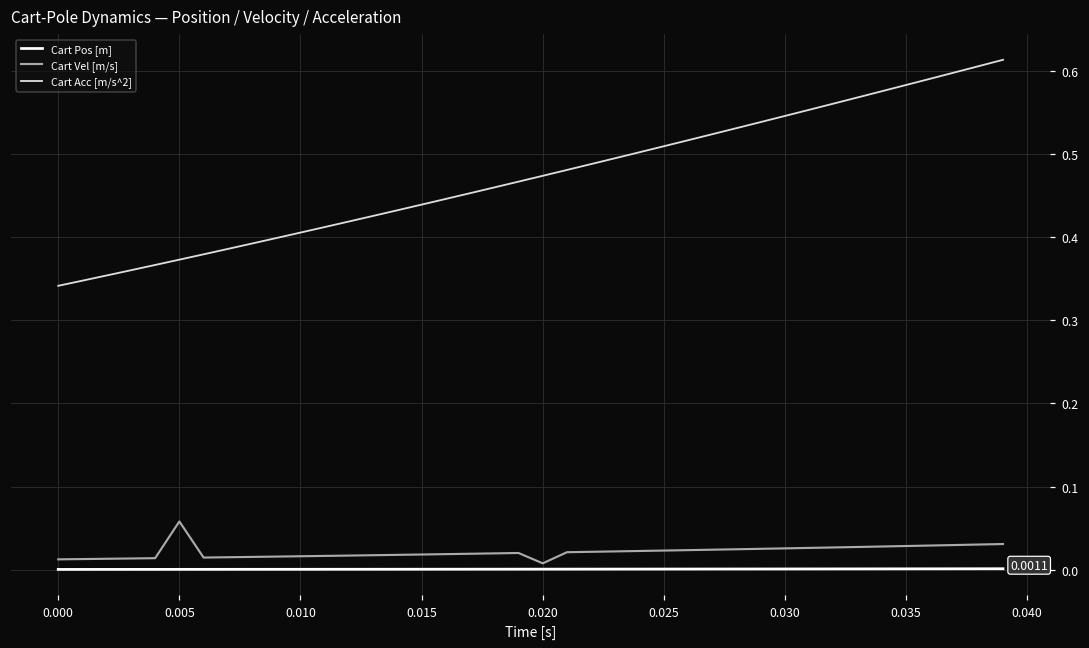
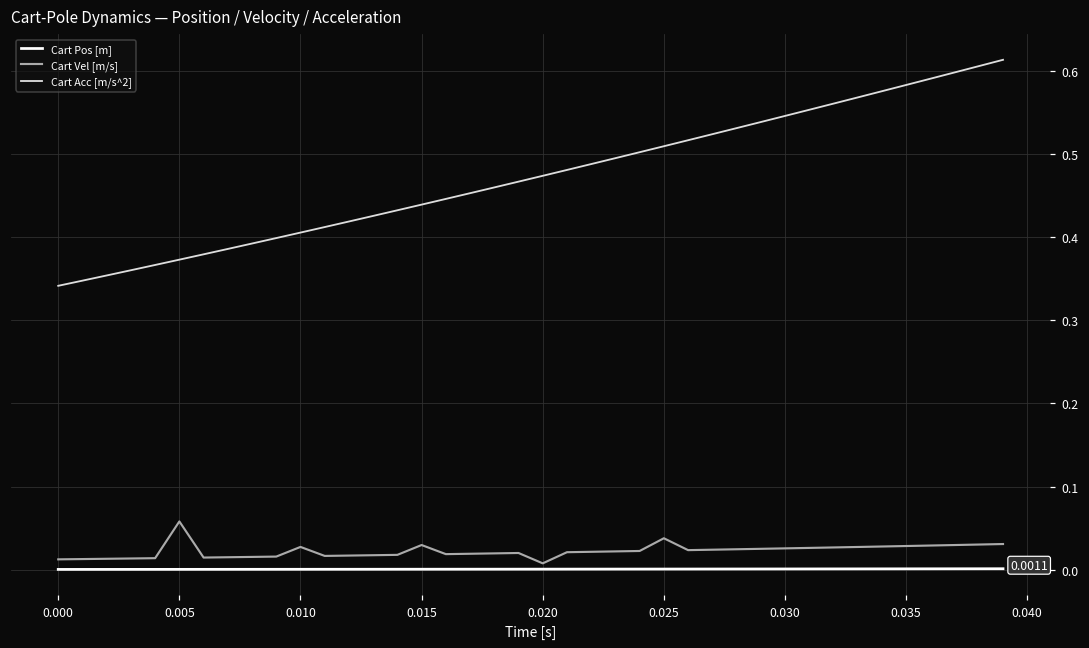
Cart Vel [m/s], 0.010: 0.02 -> 0.03
Cart Vel [m/s], 0.015: 0.02 -> 0.03
Cart Vel [m/s], 0.025: 0.02 -> 0.04
